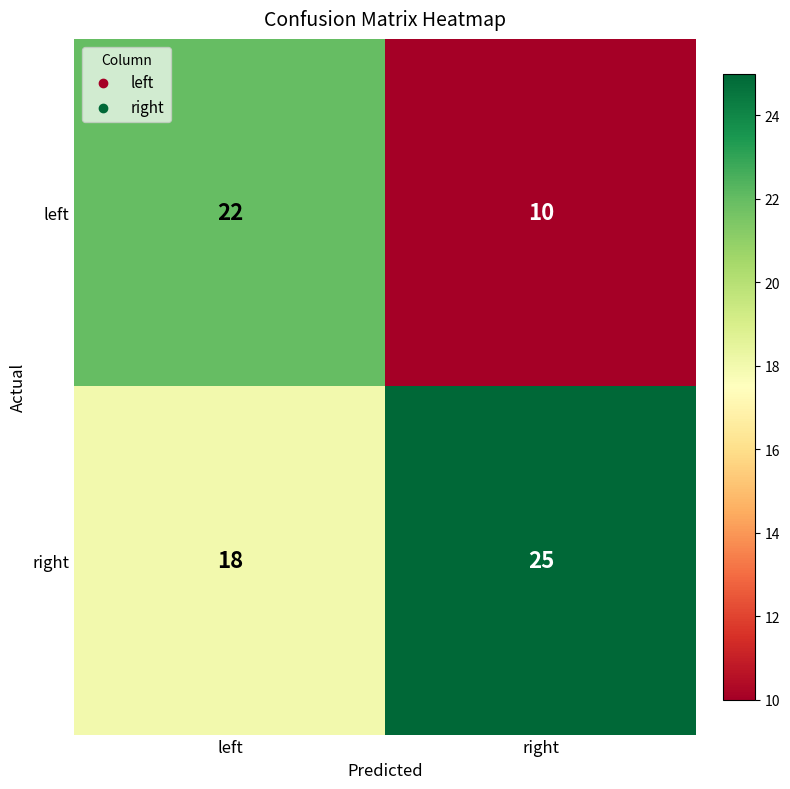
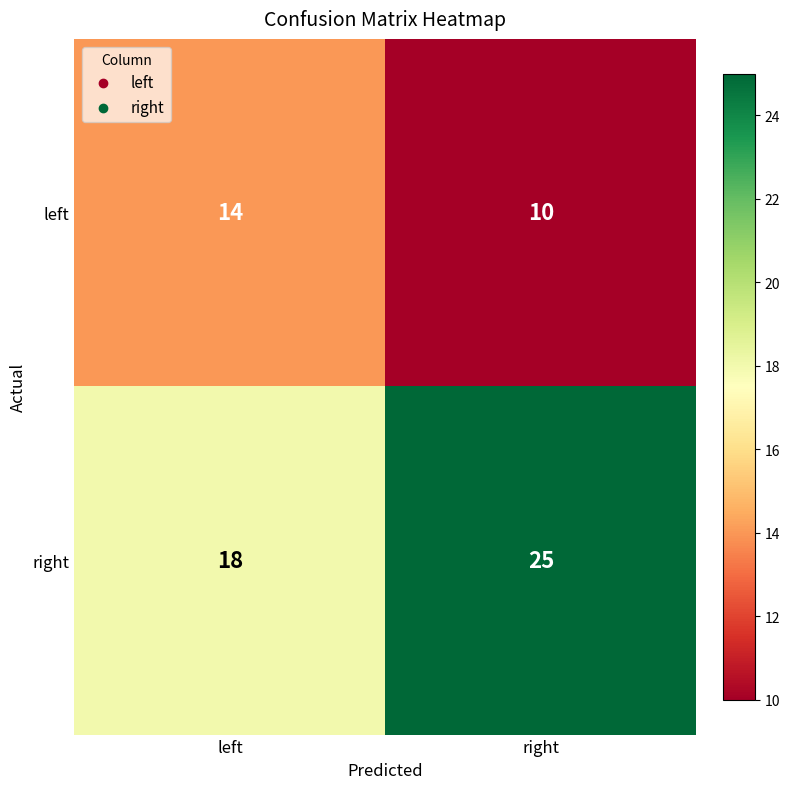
left, left: 22 -> 14
